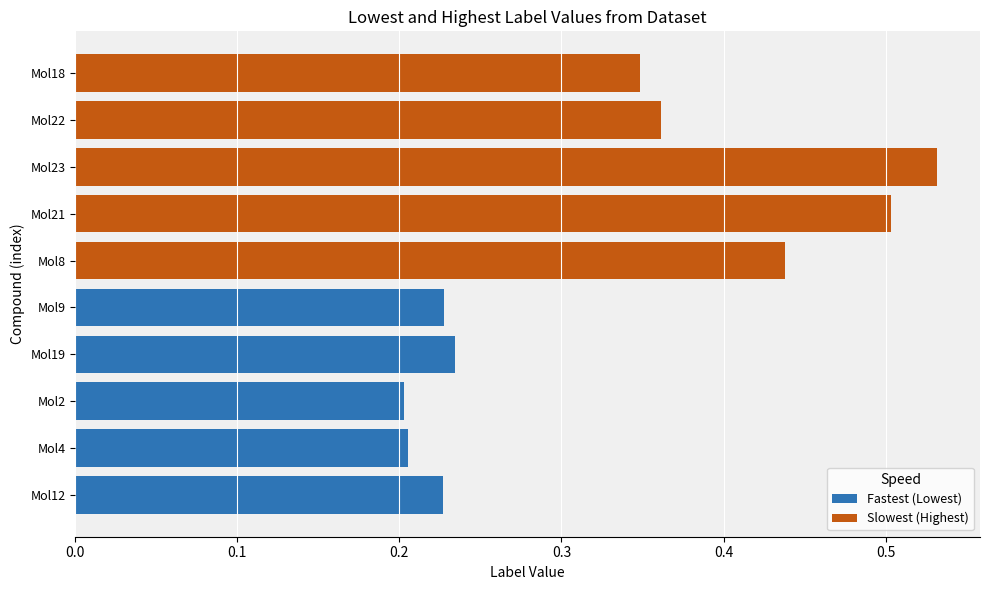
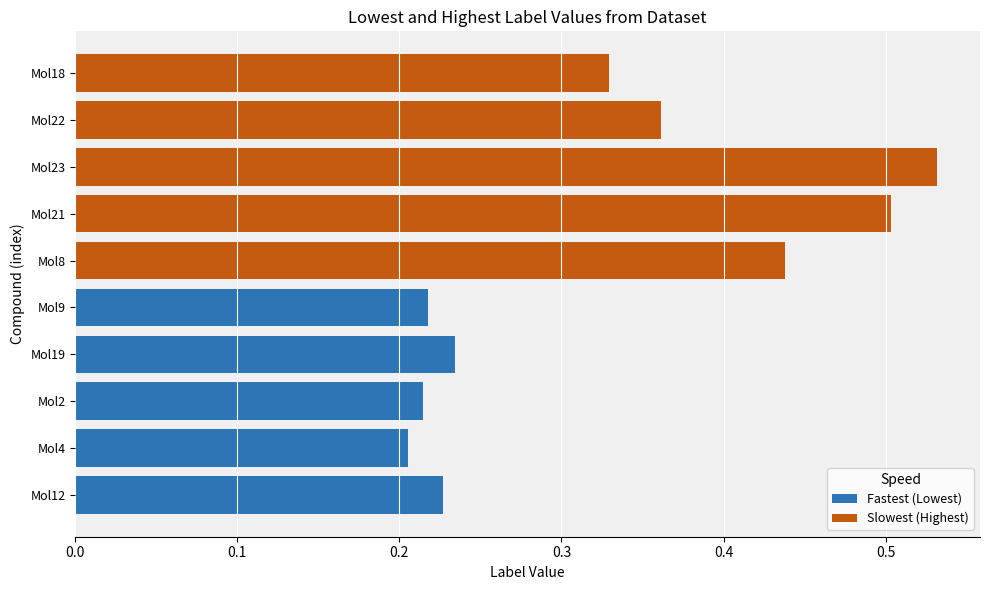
Slowest (Highest), Mol18: 0.349 -> 0.329
Fastest (Lowest), Mol9: 0.228 -> 0.218
Fastest (Lowest), Mol2: 0.203 -> 0.214
